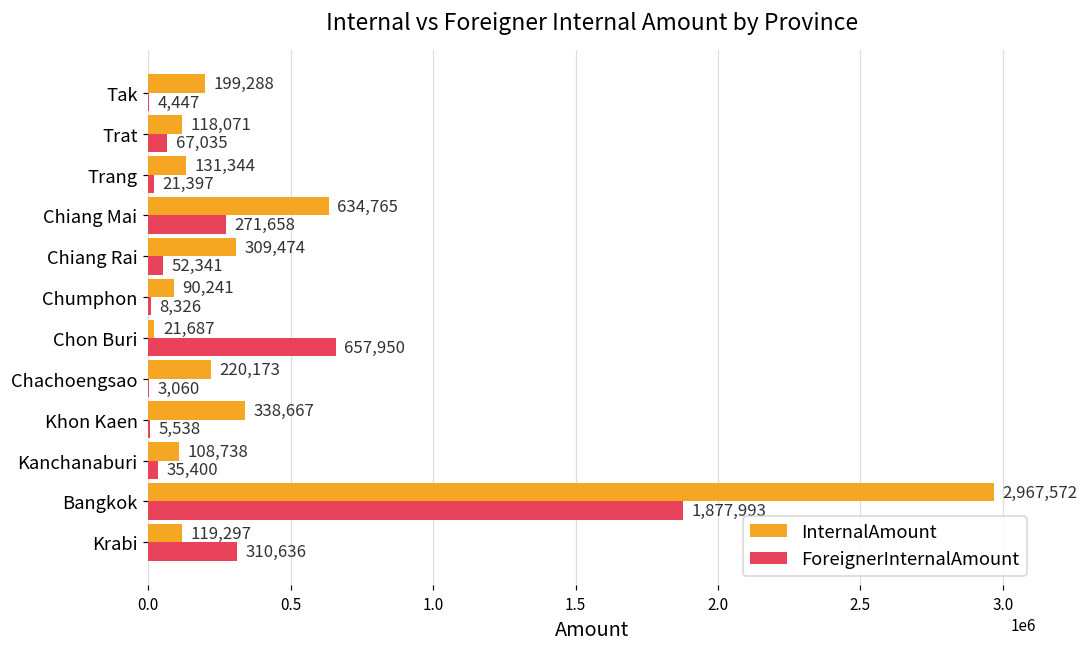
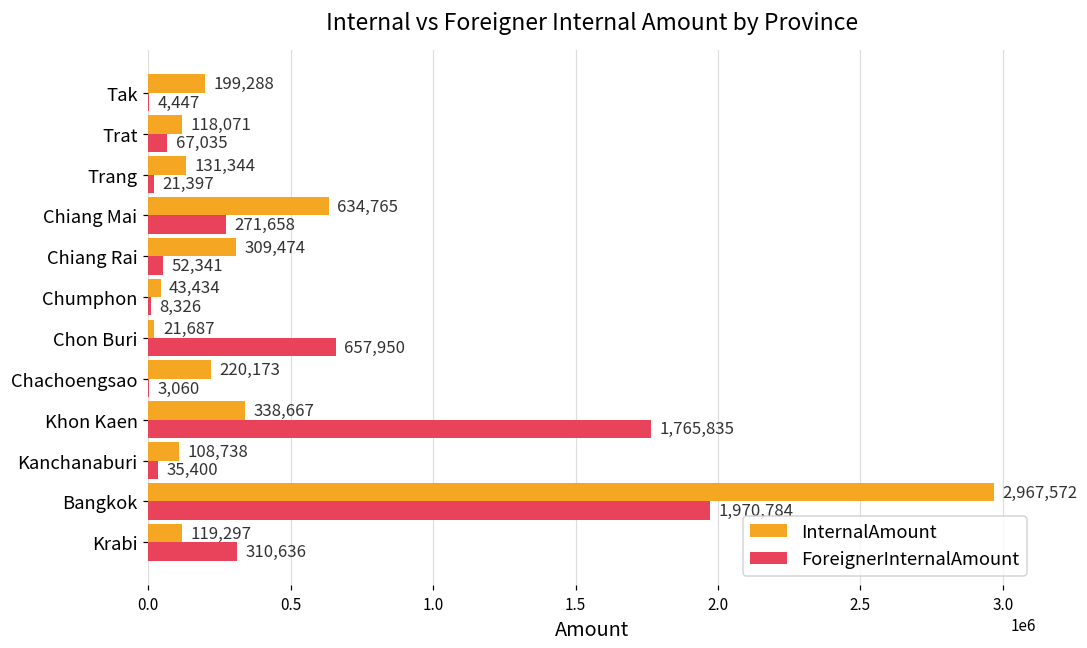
InternalAmount, Chumphon: 90,241 -> 43,434
ForeignerInternalAmount, Khon Kaen: 5,538 -> 1,765,835
ForeignerInternalAmount, Bangkok: 1880000 -> 1970000
